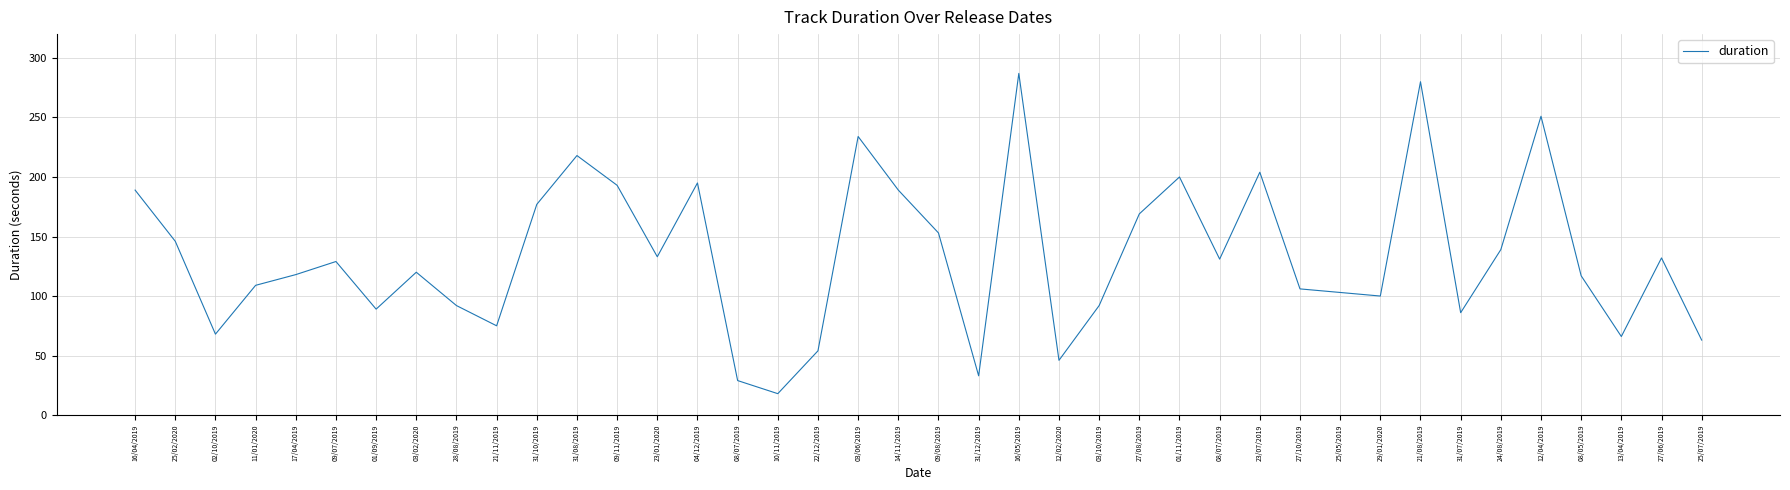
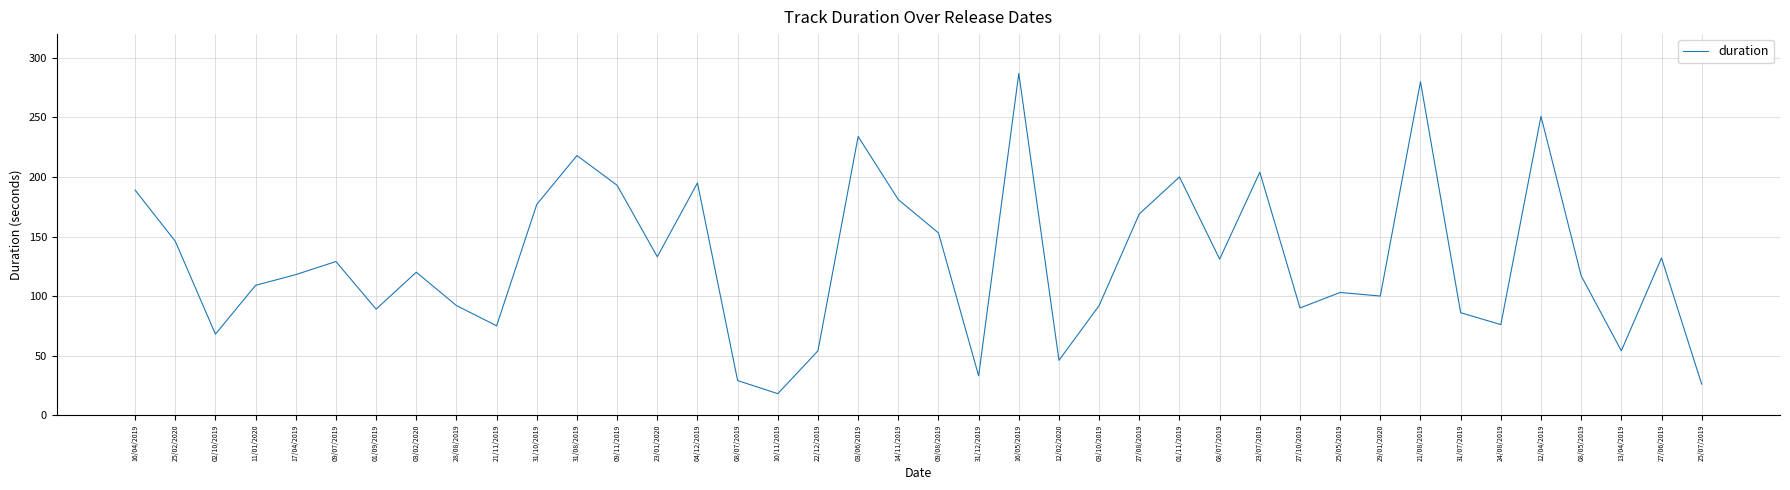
14/11/2019: 189 -> 181
27/10/2019: 106 -> 90
24/08/2019: 139 -> 76
13/04/2019: 66 -> 54
25/07/2019: 63 -> 26
